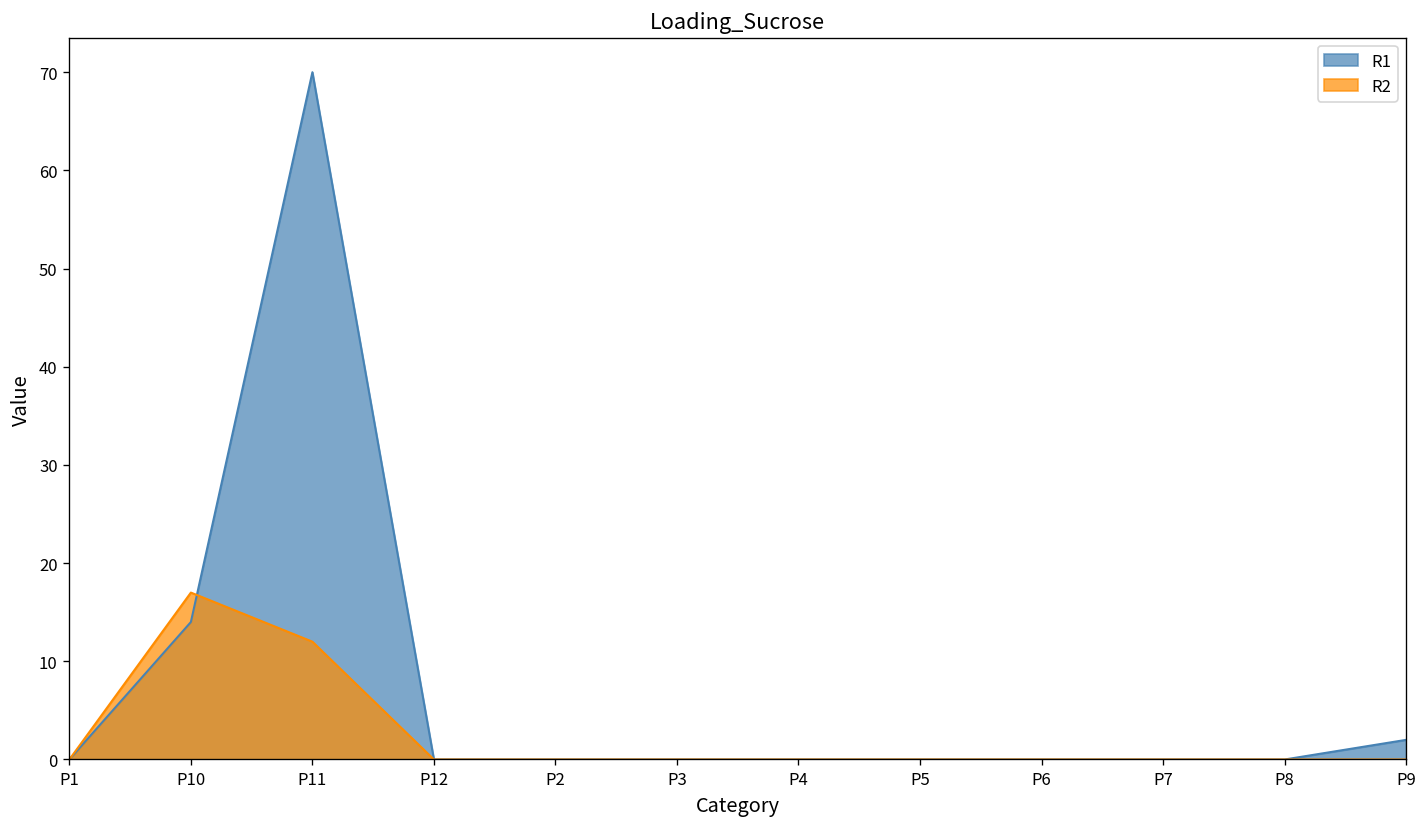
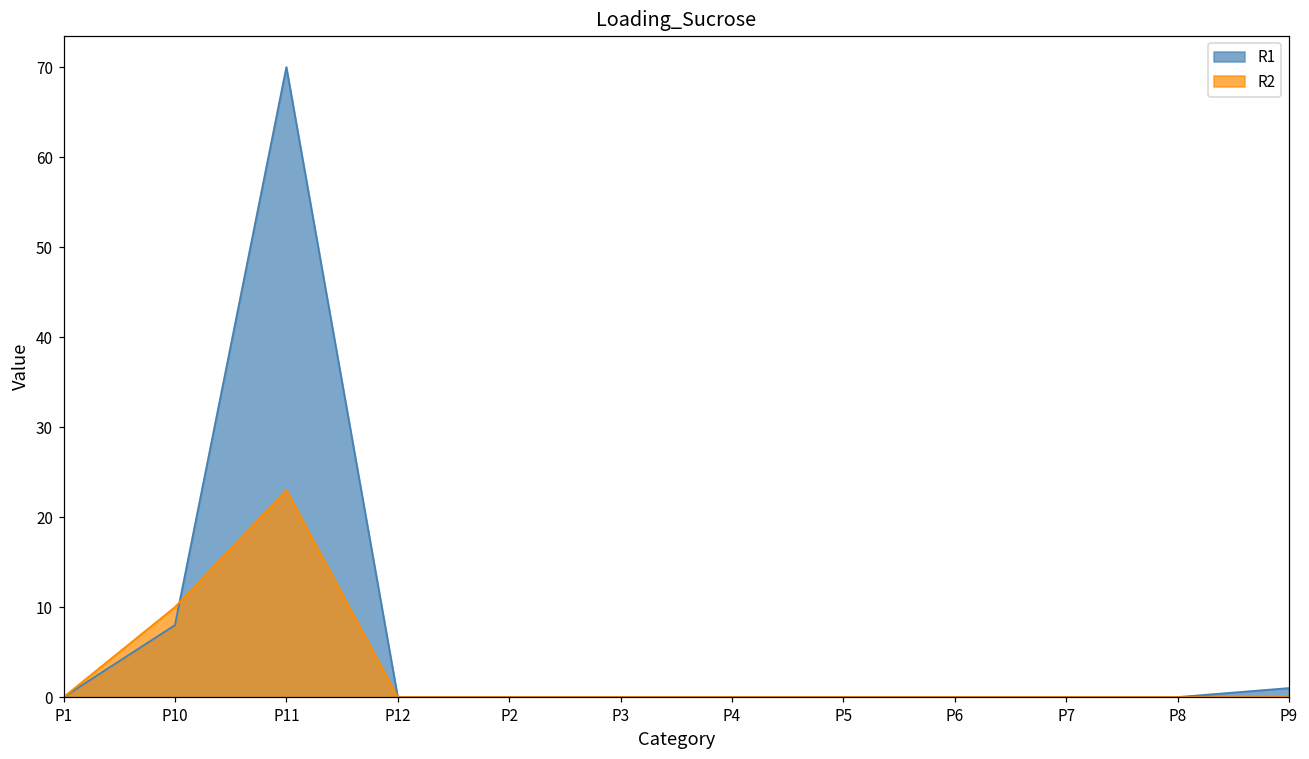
R1, P10: 14 -> 8
R2, P10: 17 -> 10
R2, P11: 12 -> 23
R1, P9: 2 -> 1
